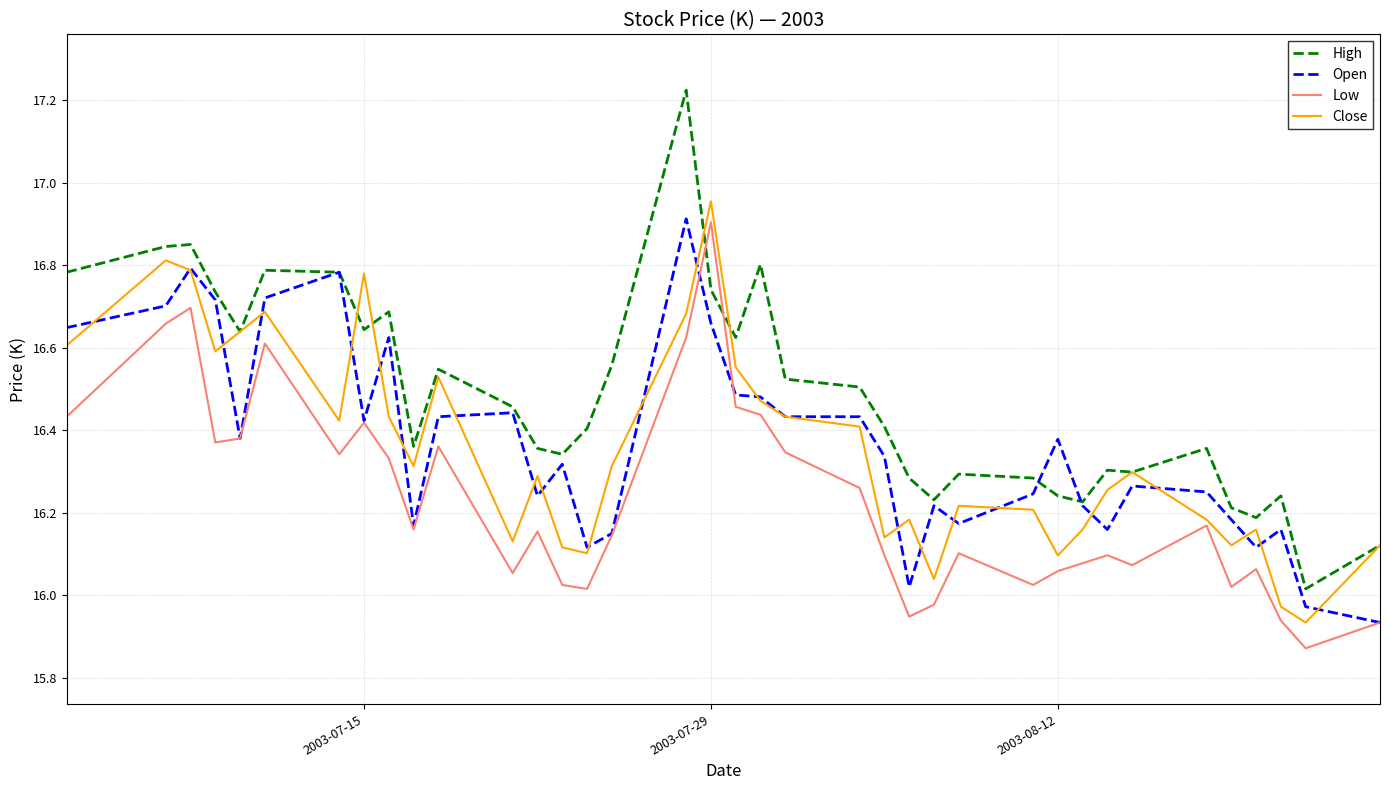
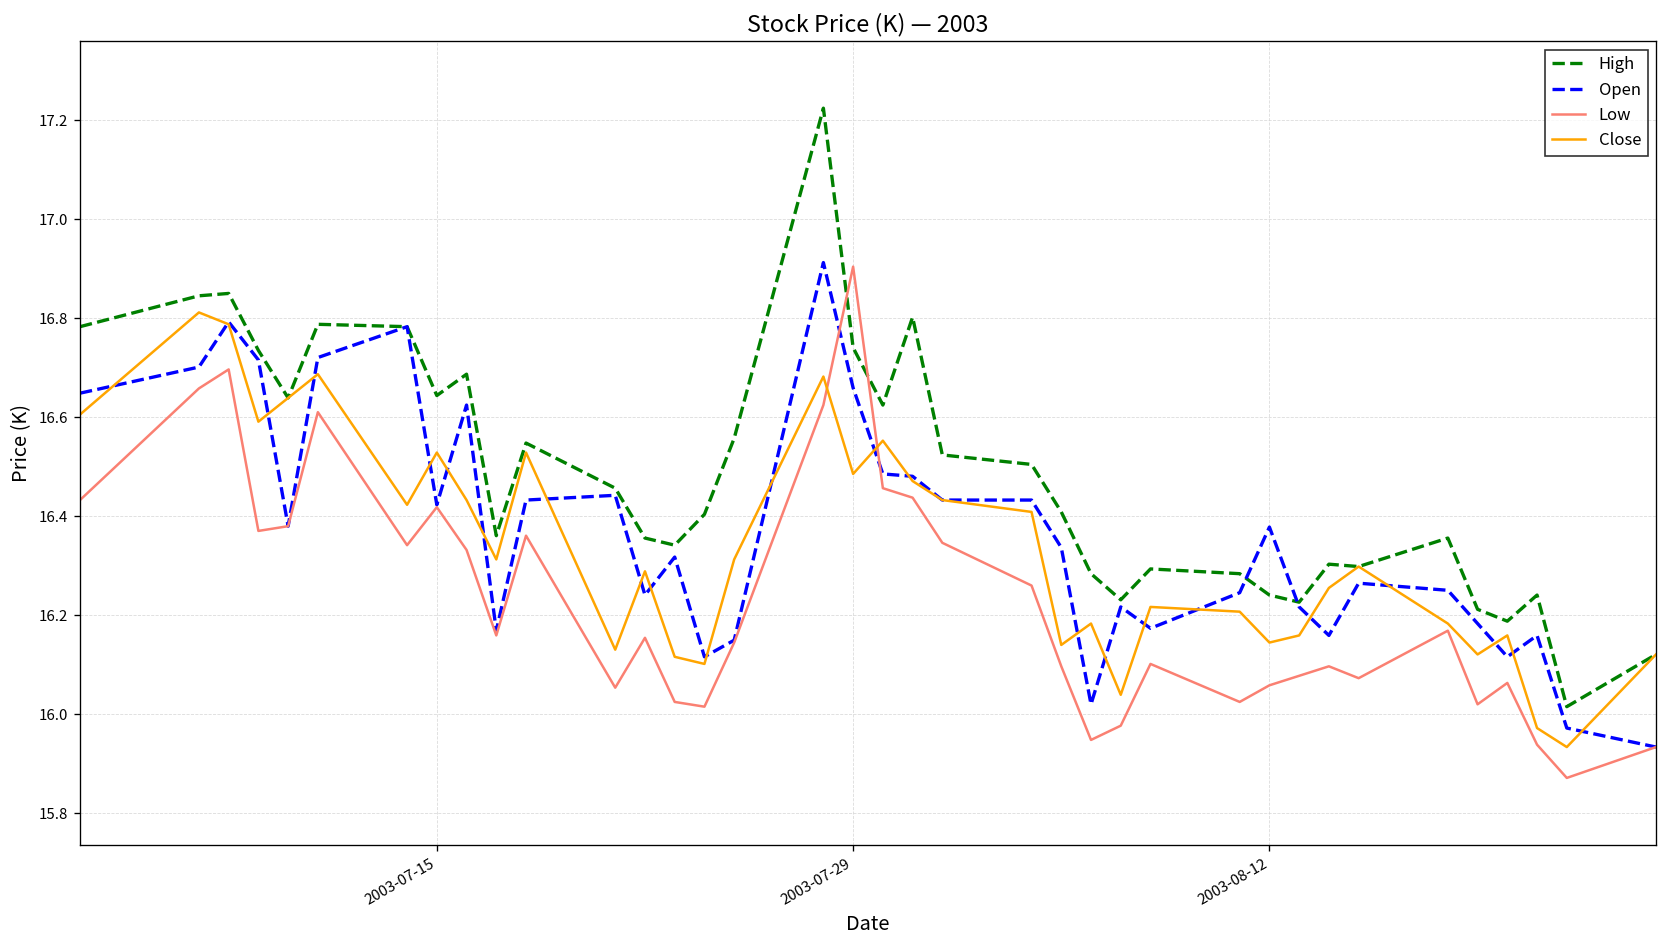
Close, 2003-07-15: 16.78 -> 16.53
Close, 2003-07-29: 16.96 -> 16.49
Close, 2003-08-12: 16.10 -> 16.14
